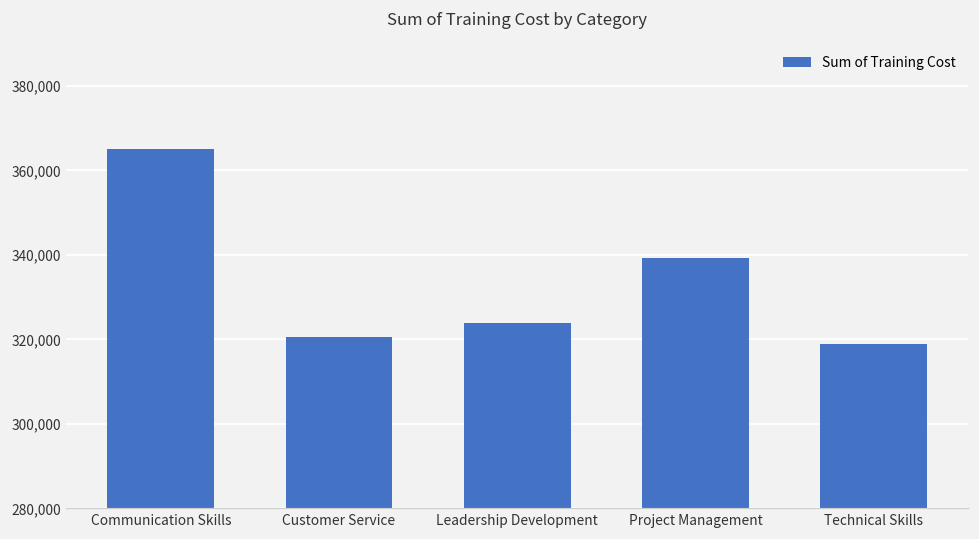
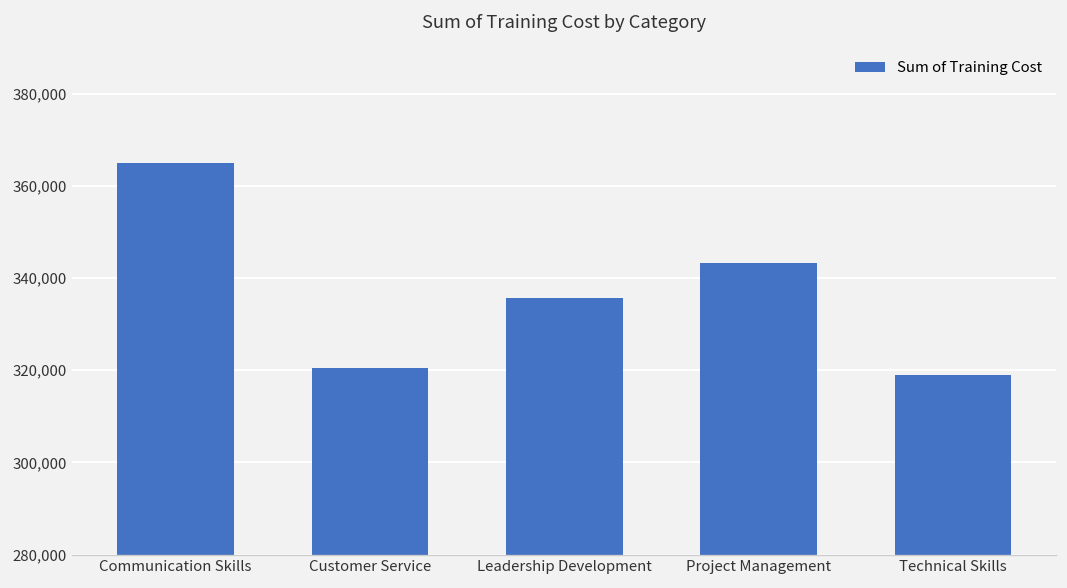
Leadership Development: 324,000 -> 336,000
Project Management: 339,000 -> 343,000
